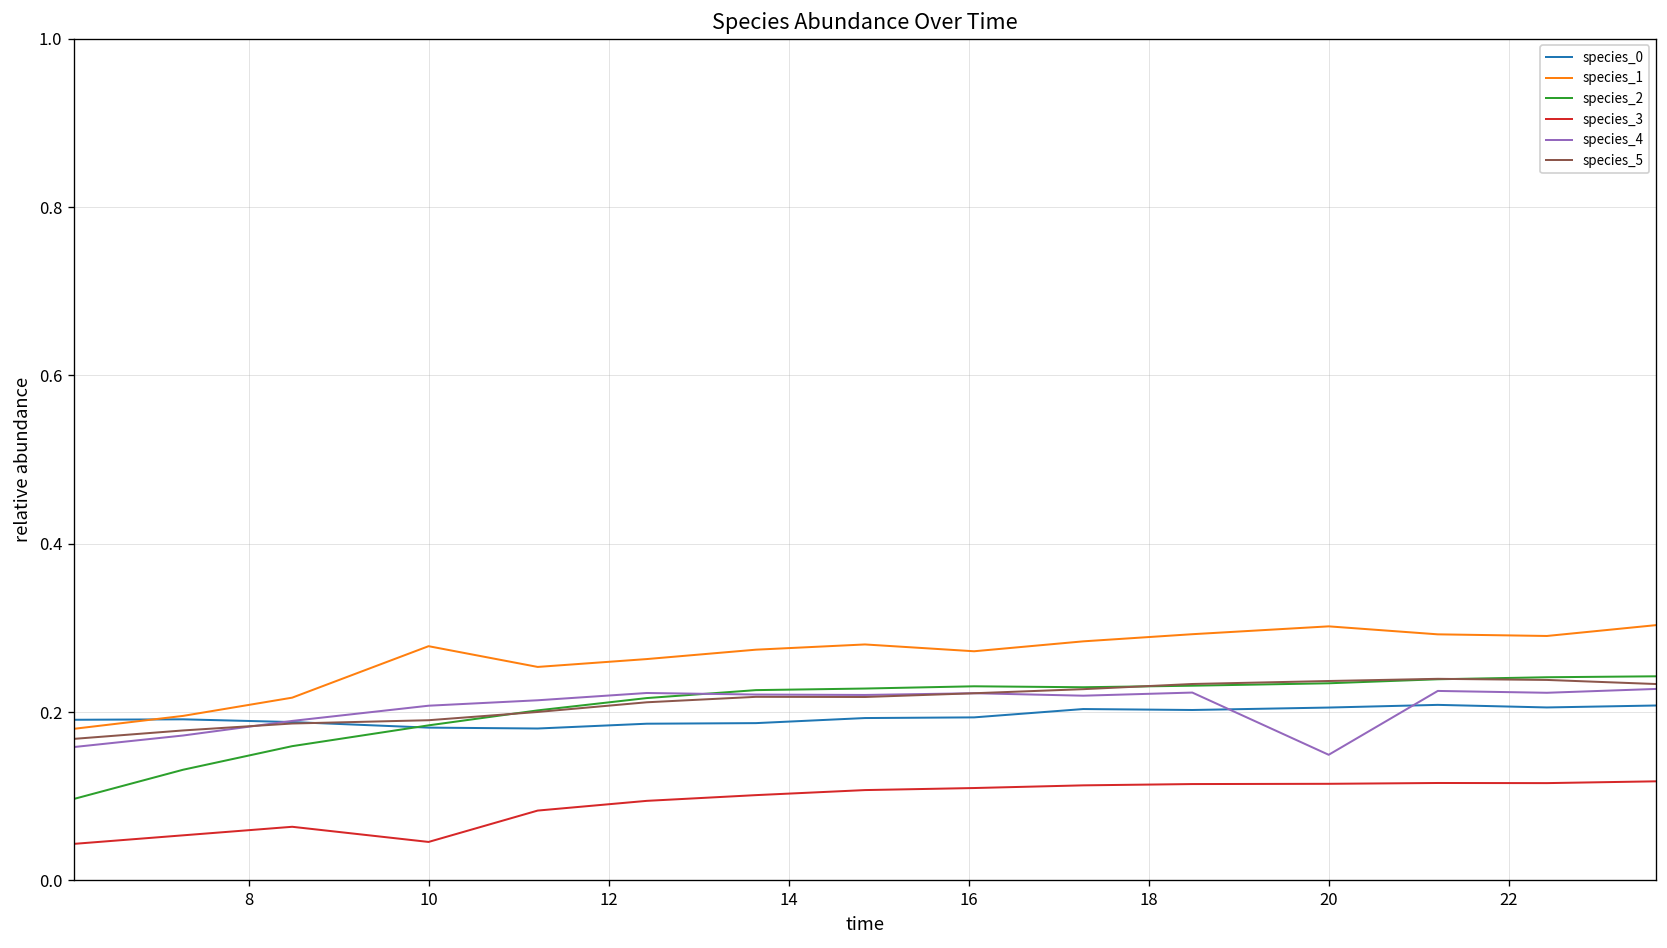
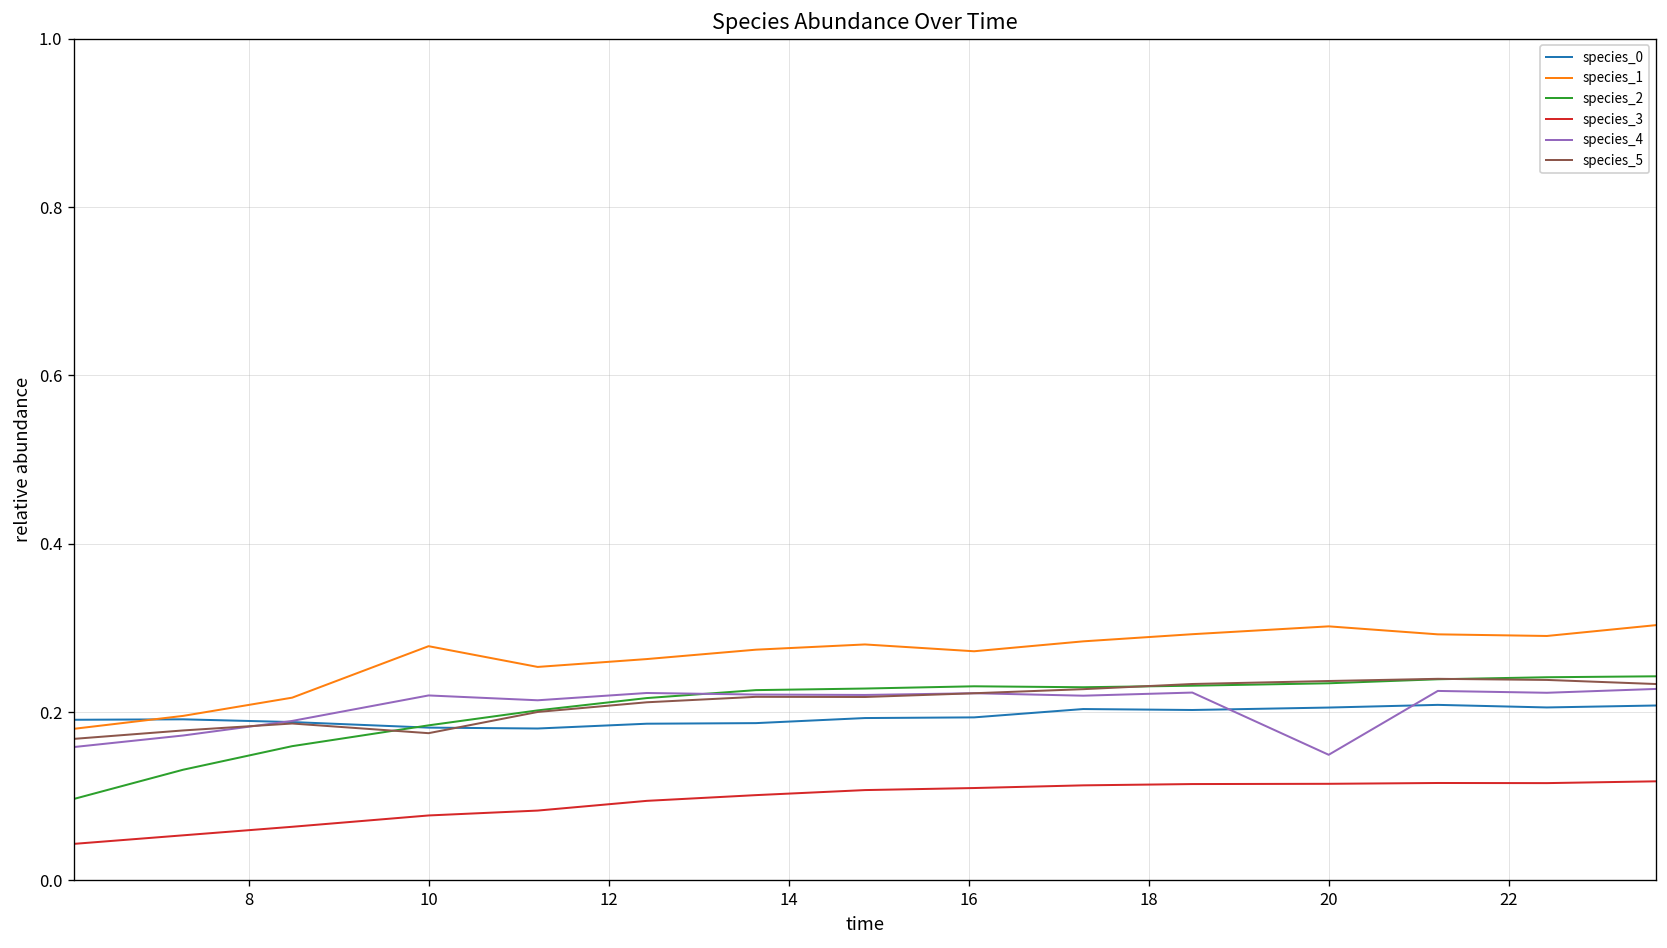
species_3, 10: 0.05 -> 0.08
species_4, 10: 0.21 -> 0.22
species_5, 10: 0.19 -> 0.17
